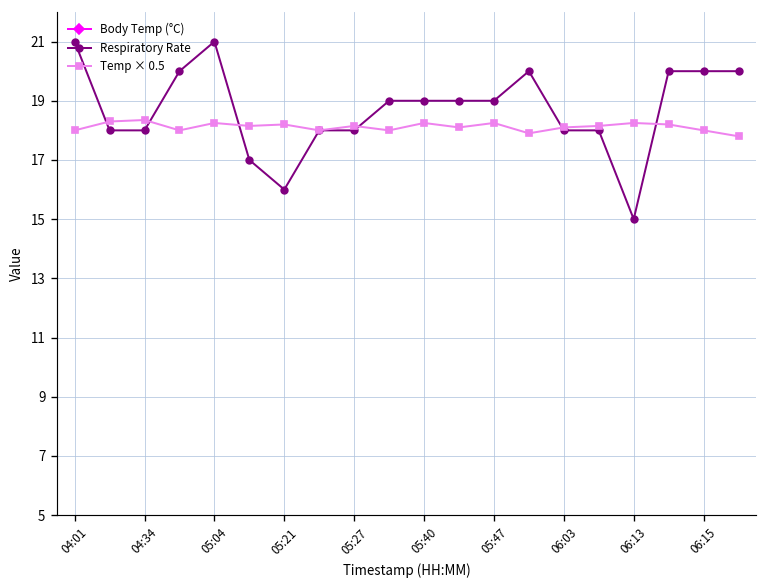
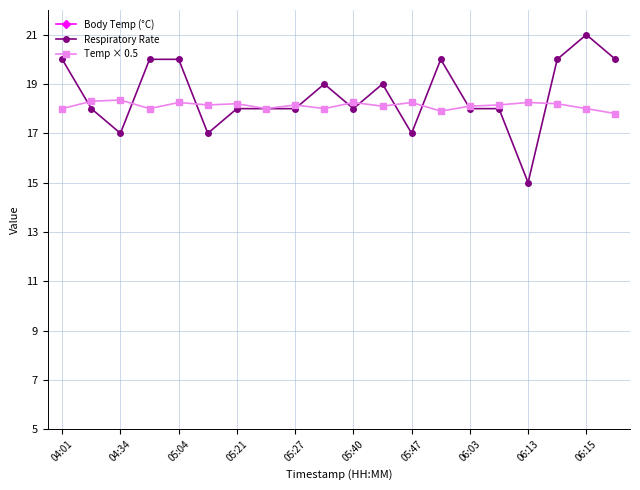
Respiratory Rate, 04:01: 21 -> 20
Respiratory Rate, 04:34: 18 -> 17
Respiratory Rate, 05:04: 21 -> 20
Respiratory Rate, 05:21: 16 -> 18
Respiratory Rate, 05:40: 19 -> 18
Respiratory Rate, 05:47: 19 -> 17
Respiratory Rate, 06:15: 20 -> 21
